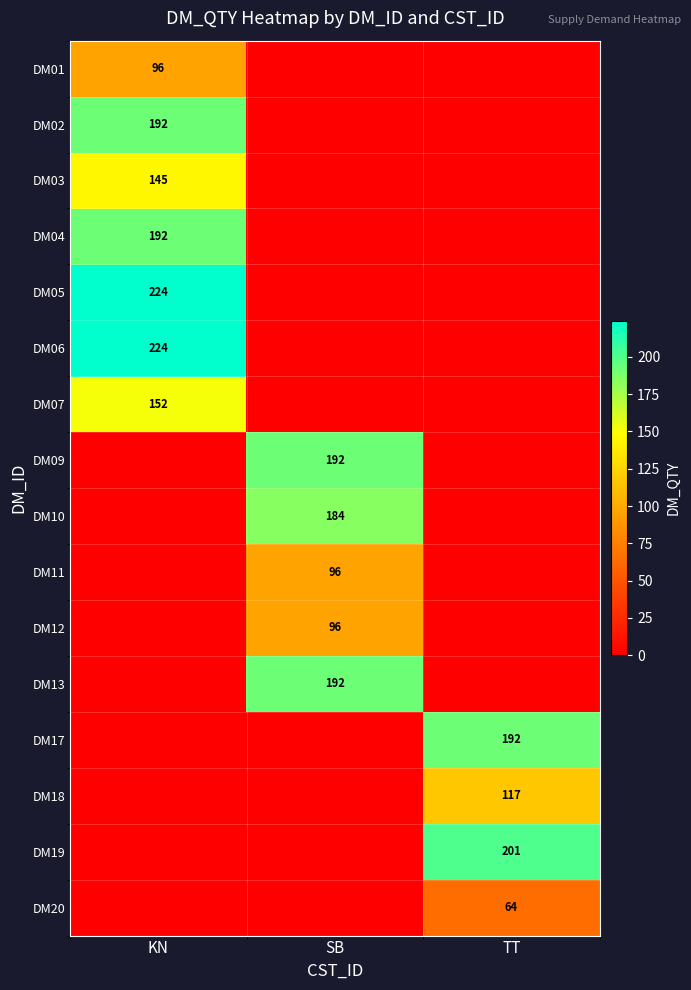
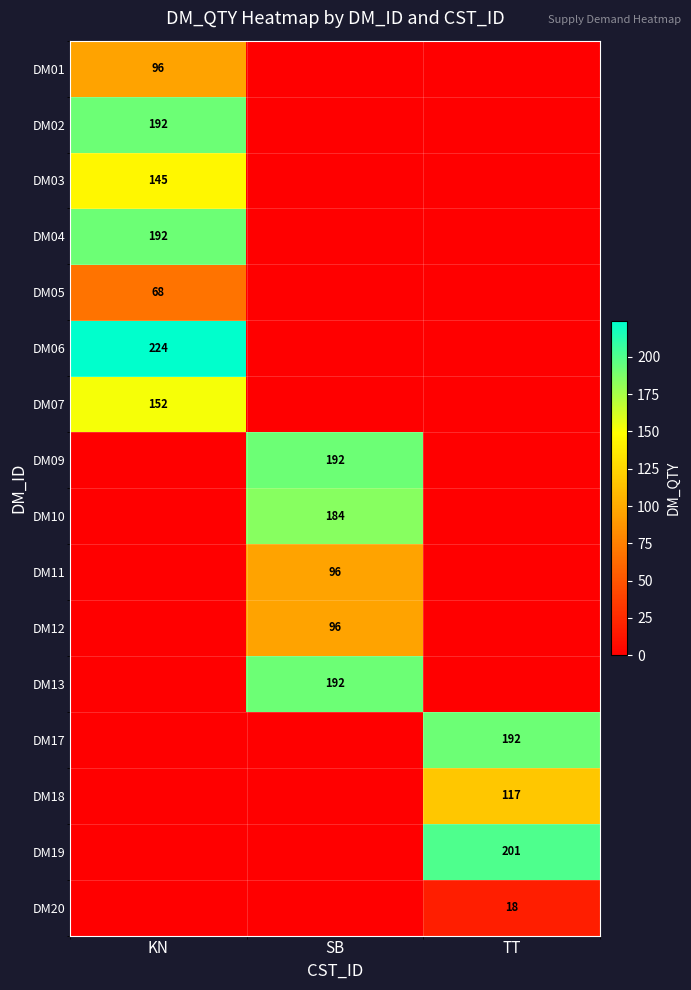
DM05, KN: 224 -> 68
DM20, TT: 64 -> 18
